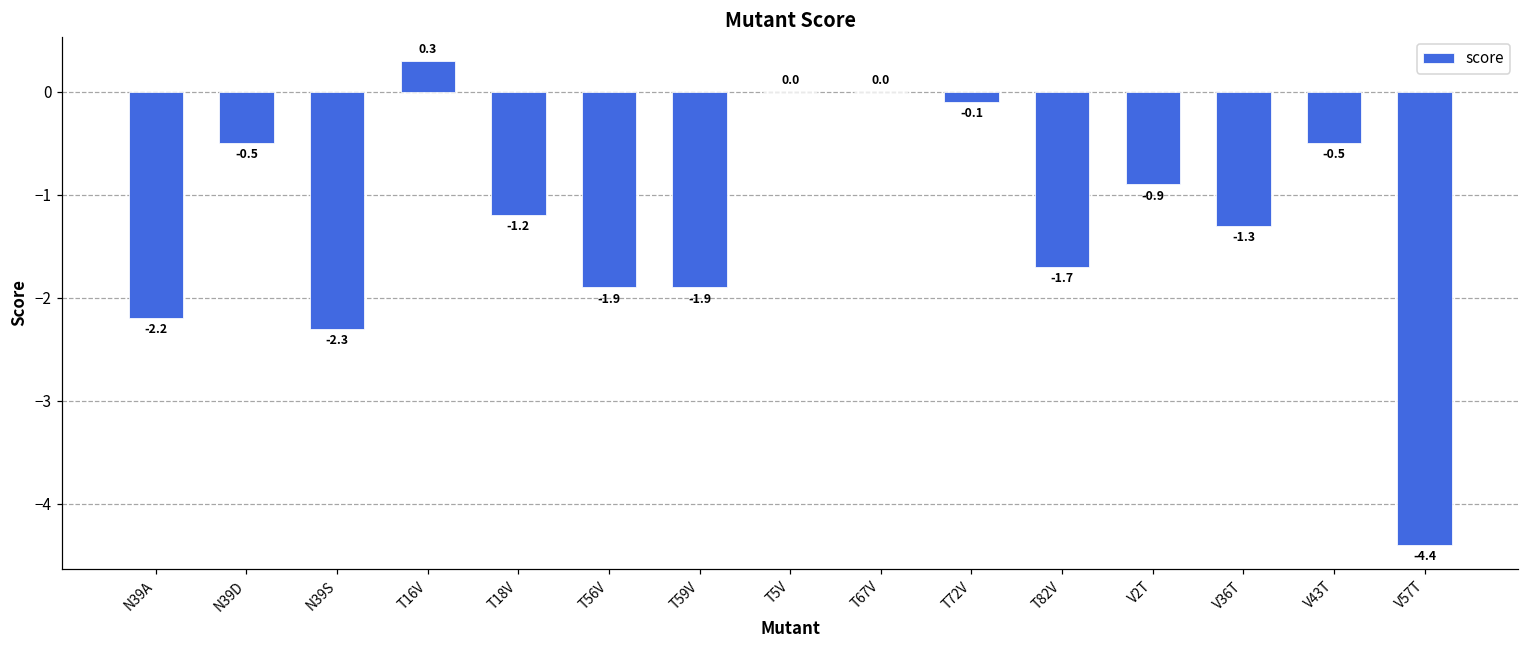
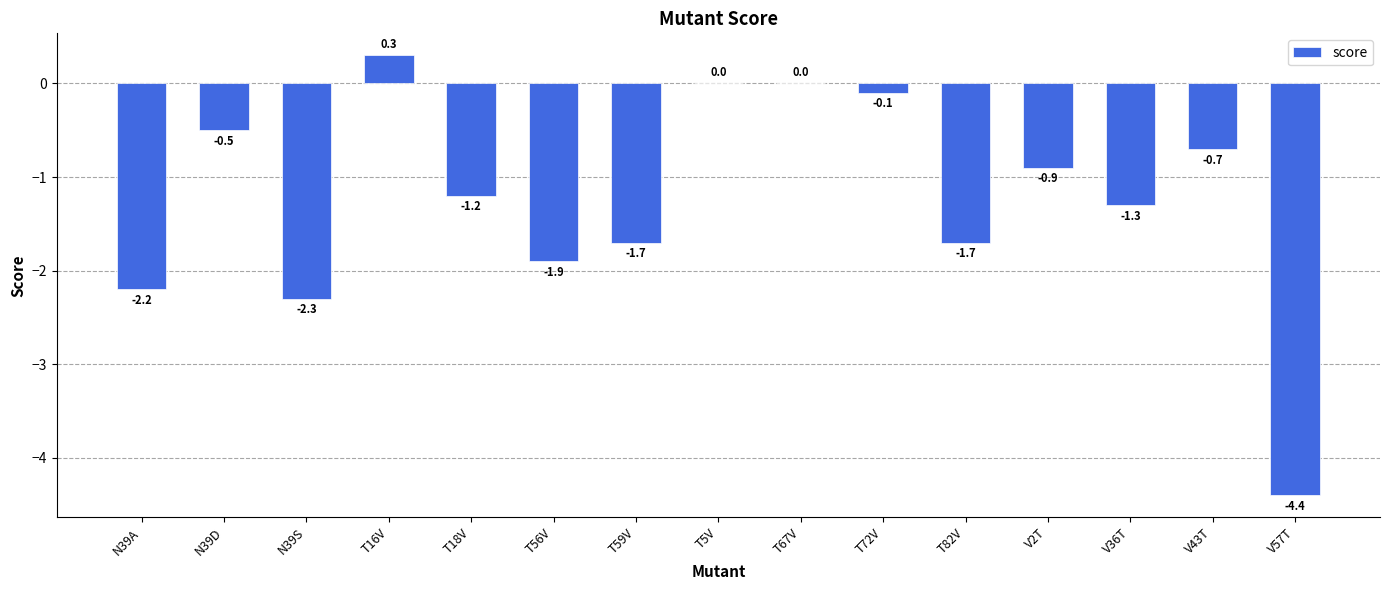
T59V: -1.9 -> -1.7
V43T: -0.5 -> -0.7
